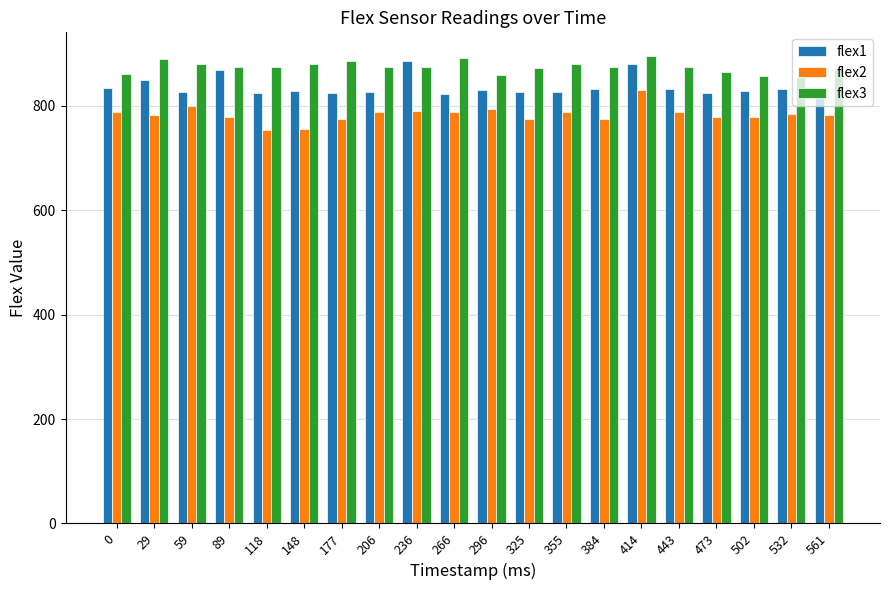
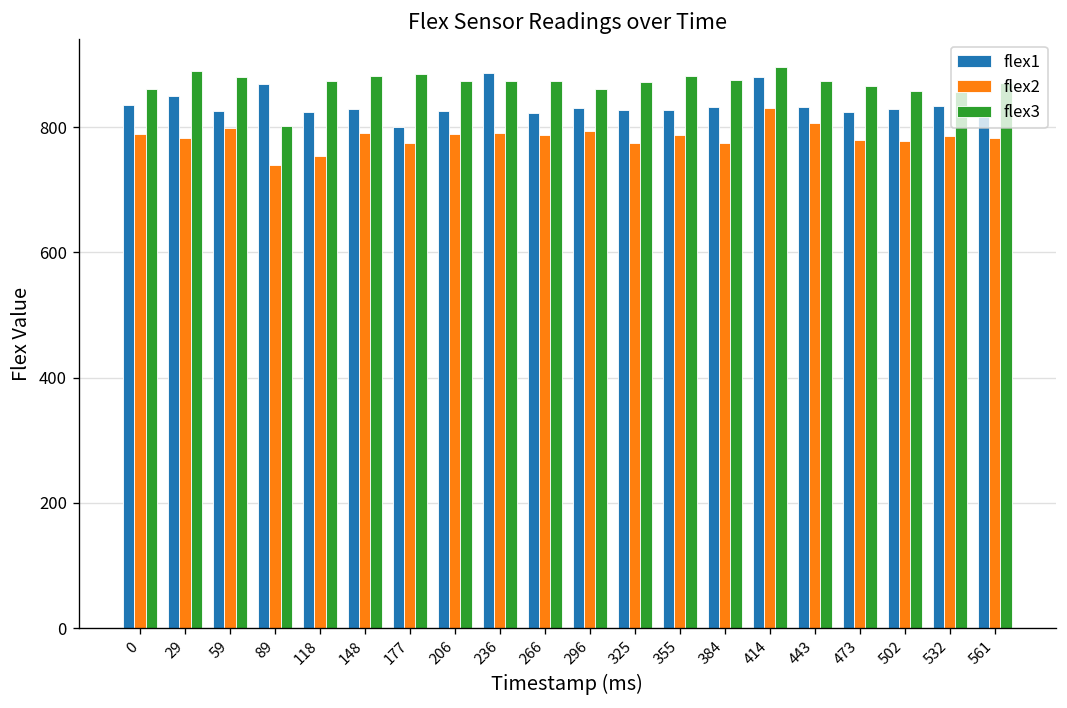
flex2, 89: 780 -> 740
flex3, 89: 880 -> 800
flex2, 148: 760 -> 790
flex1, 177: 820 -> 800
flex3, 266: 890 -> 870
flex2, 443: 790 -> 810
